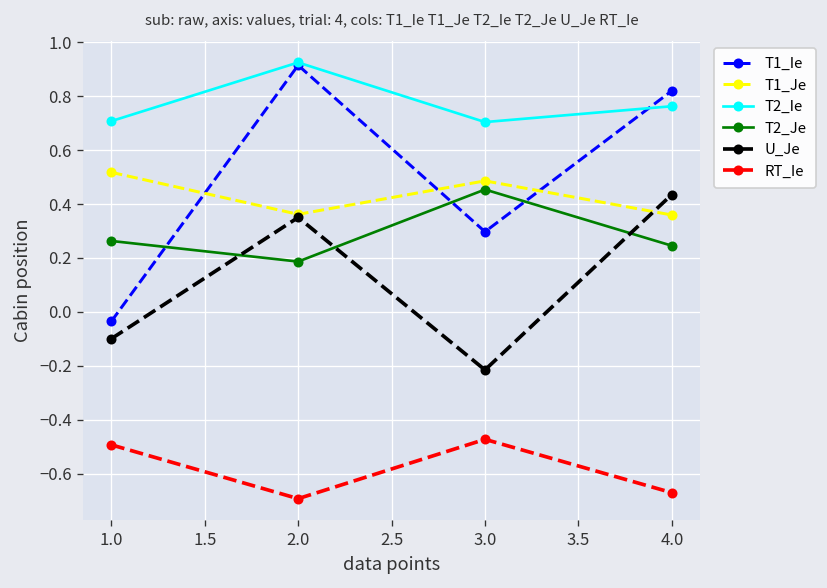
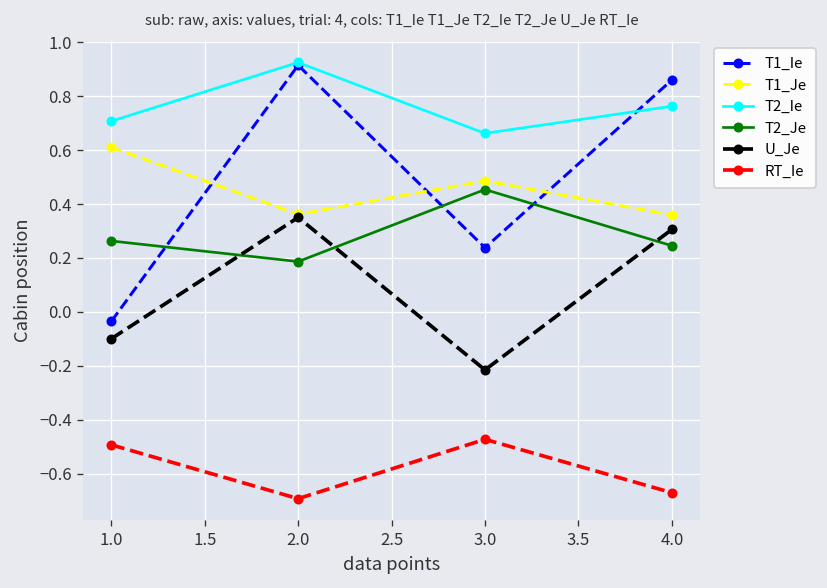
T1_Je, 1.0: 0.52 -> 0.61
T1_Ie, 3.0: 0.30 -> 0.24
T2_Ie, 3.0: 0.70 -> 0.66
T1_Ie, 4.0: 0.82 -> 0.86
U_Je, 4.0: 0.44 -> 0.31
